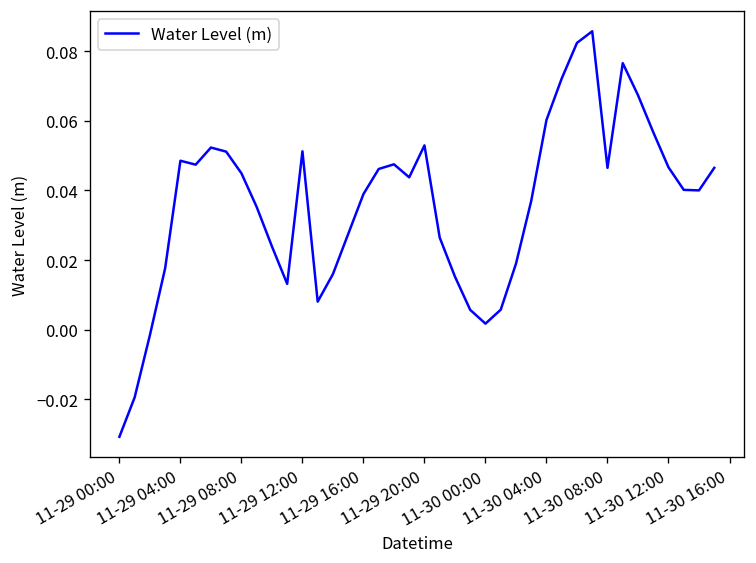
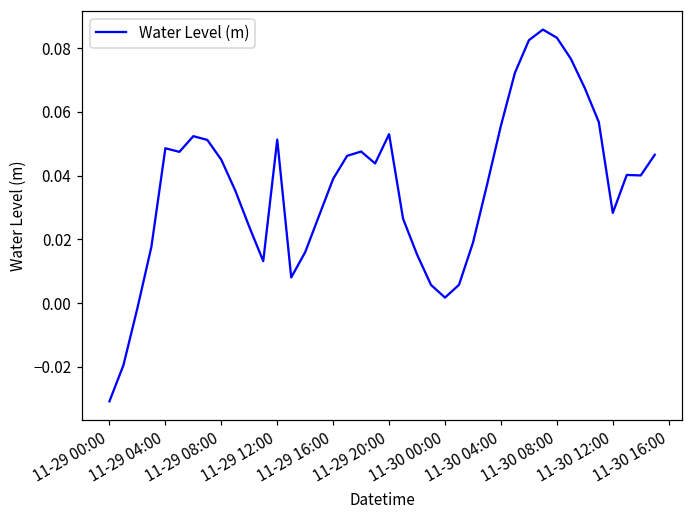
11-30 04:00: 0.060 -> 0.056
11-30 08:00: 0.047 -> 0.083
11-30 12:00: 0.047 -> 0.028
